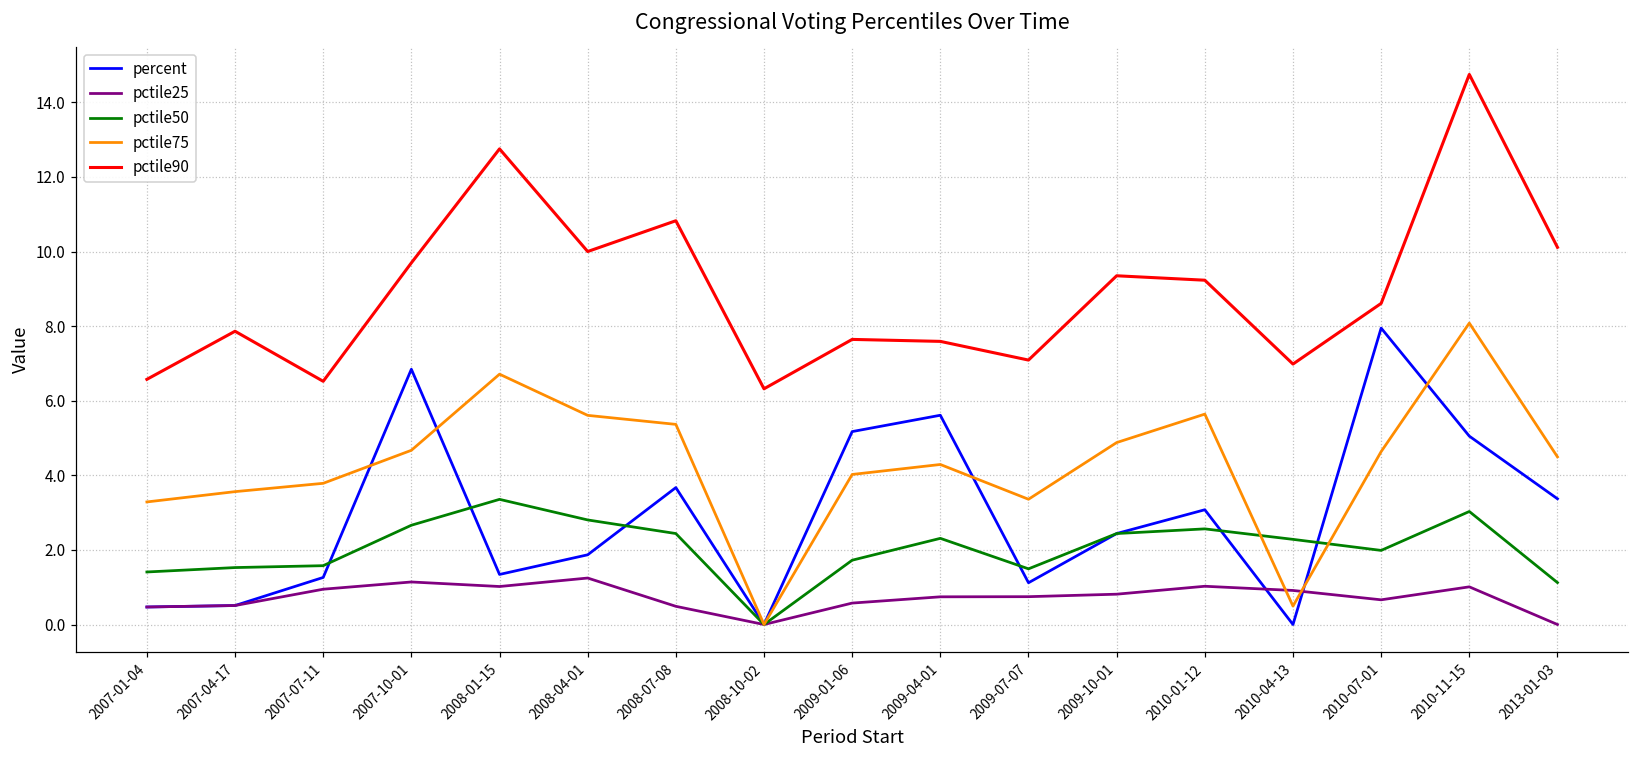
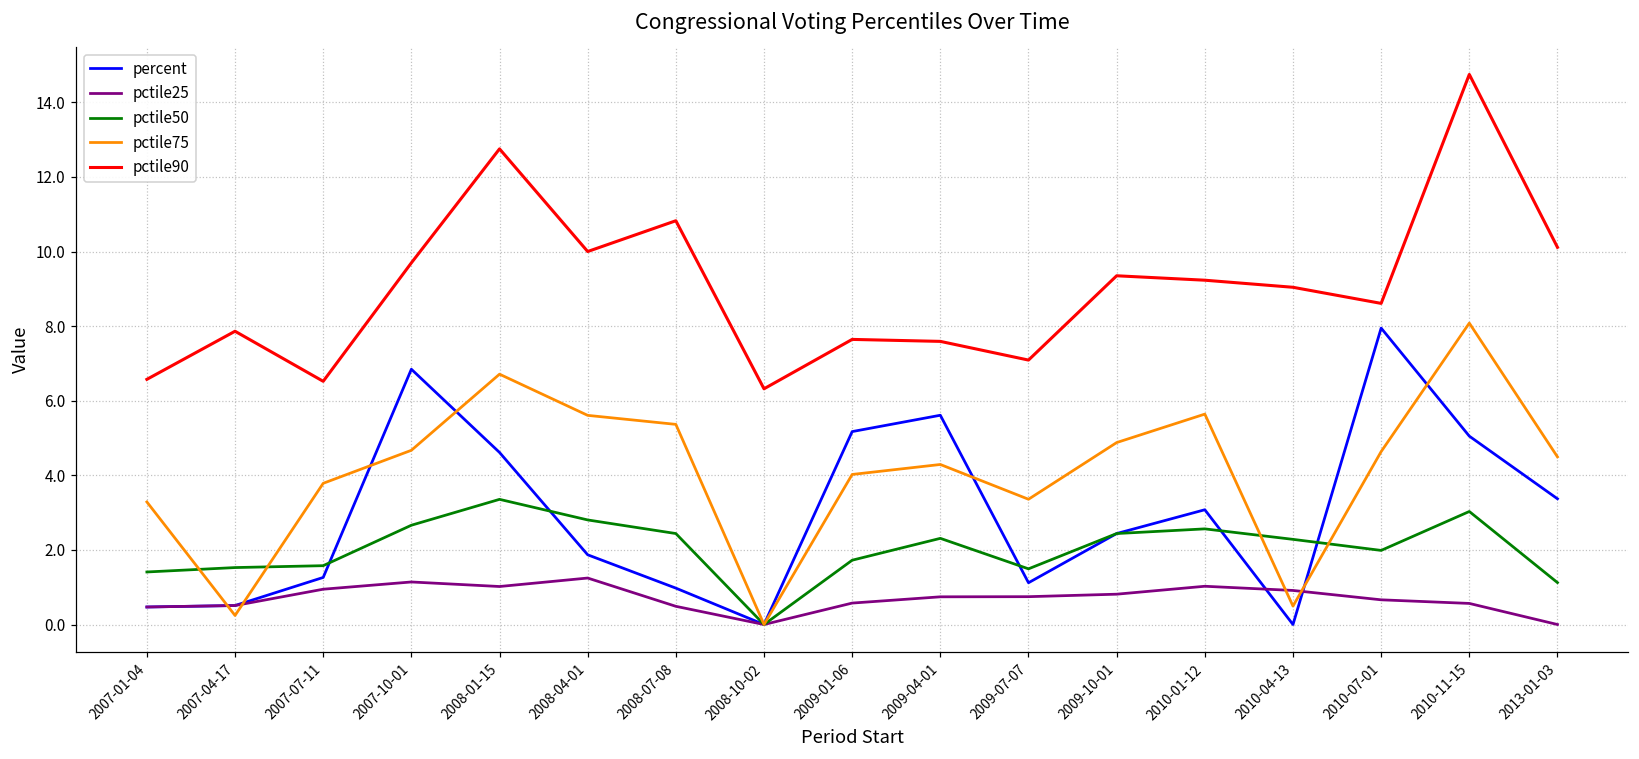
pctile75, 2007-04-17: 3.6 -> 0.2
percent, 2008-01-15: 1.3 -> 4.6
percent, 2008-07-08: 3.7 -> 1.0
pctile90, 2010-04-13: 7.0 -> 9.0
pctile25, 2010-11-15: 1.0 -> 0.6
